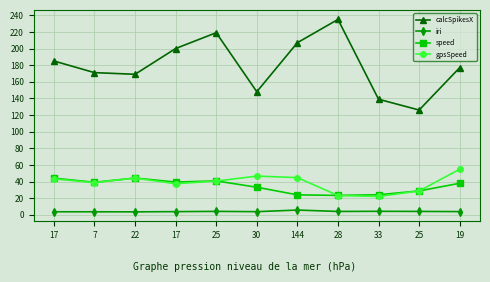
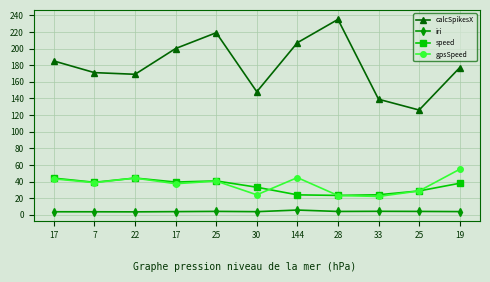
gpsSpeed, 30: 50 -> 20
